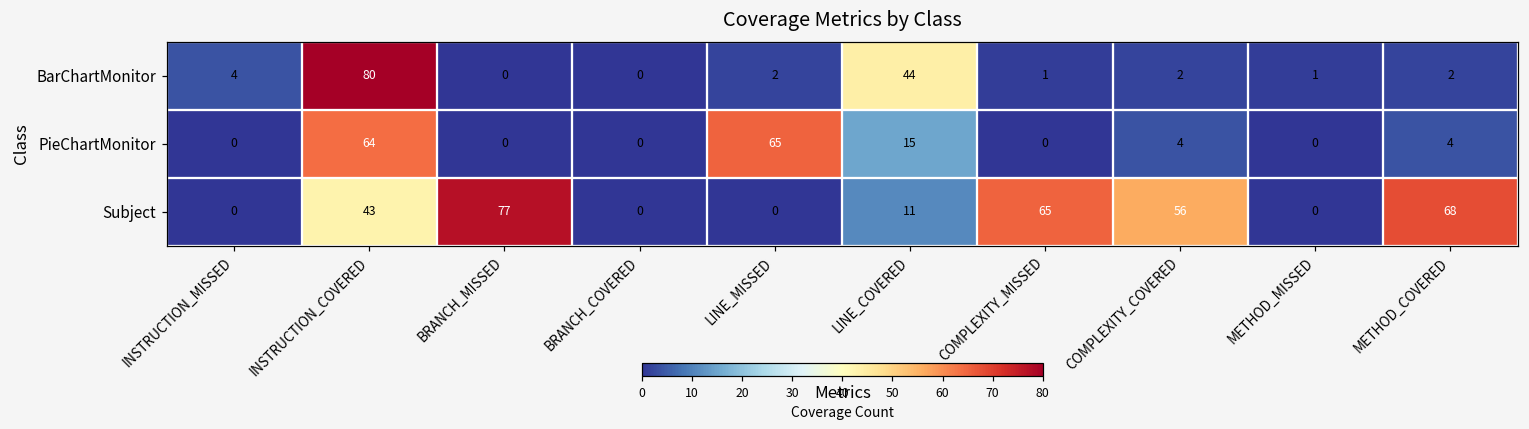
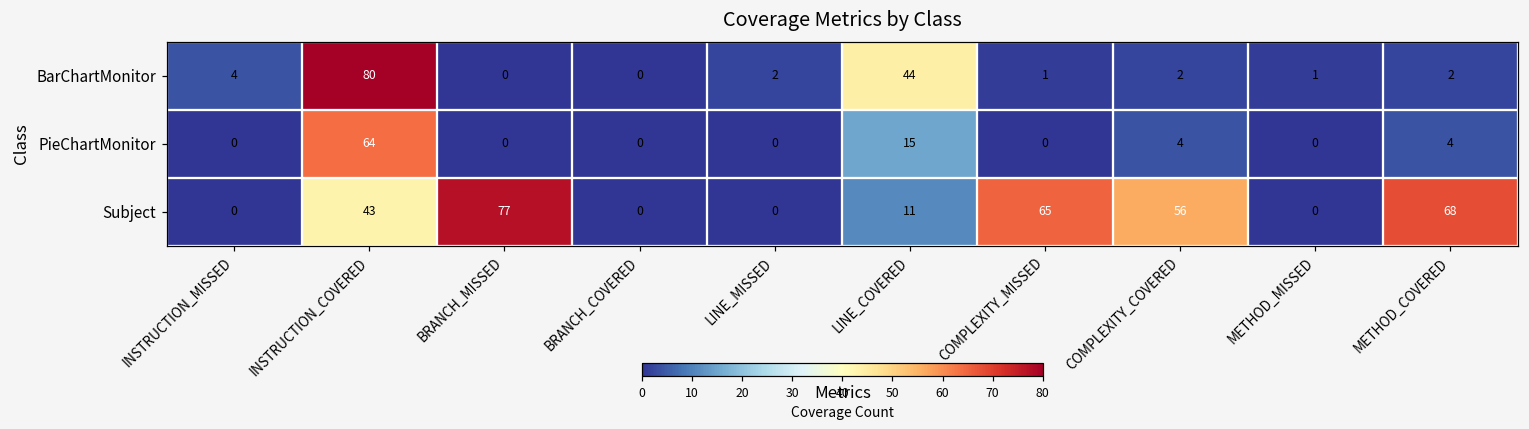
PieChartMonitor, LINE_MISSED: 65 -> 0
